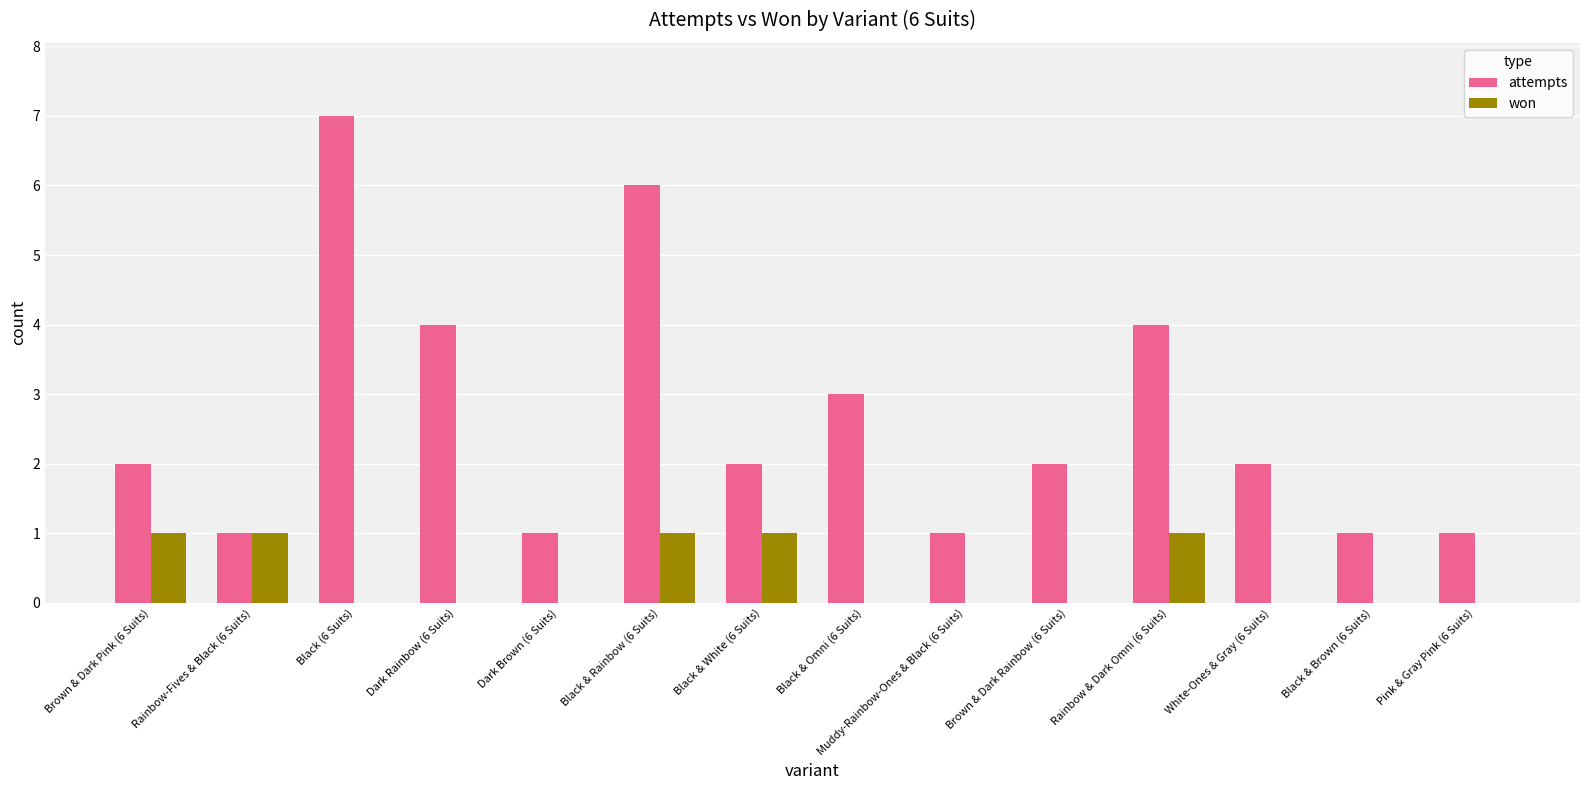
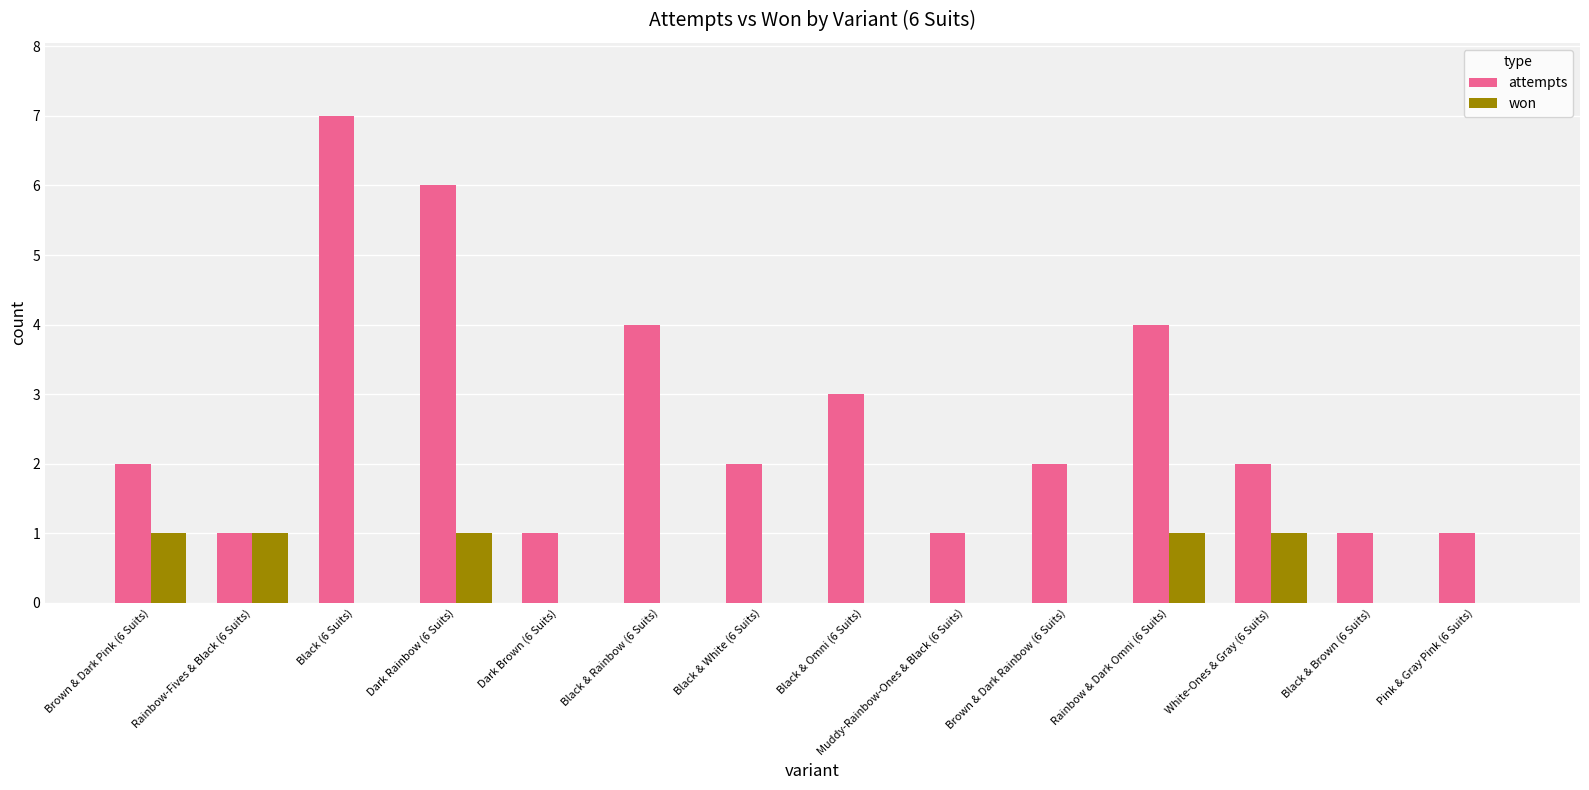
attempts, Dark Rainbow (6 Suits): 4 -> 6
won, Dark Rainbow (6 Suits): 0 -> 1
attempts, Black & Rainbow (6 Suits): 6 -> 4
won, Black & Rainbow (6 Suits): 1 -> 0
won, Black & White (6 Suits): 1 -> 0
won, White-Ones & Gray (6 Suits): 0 -> 1
